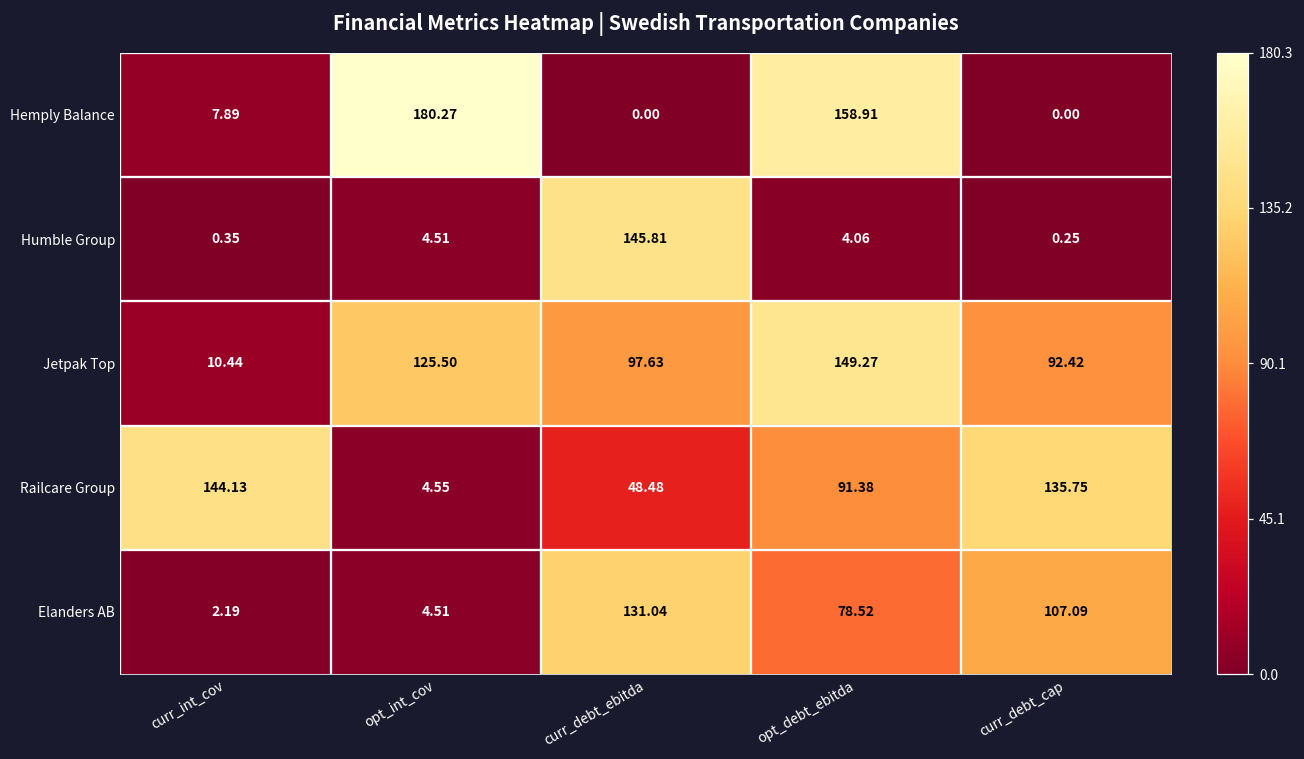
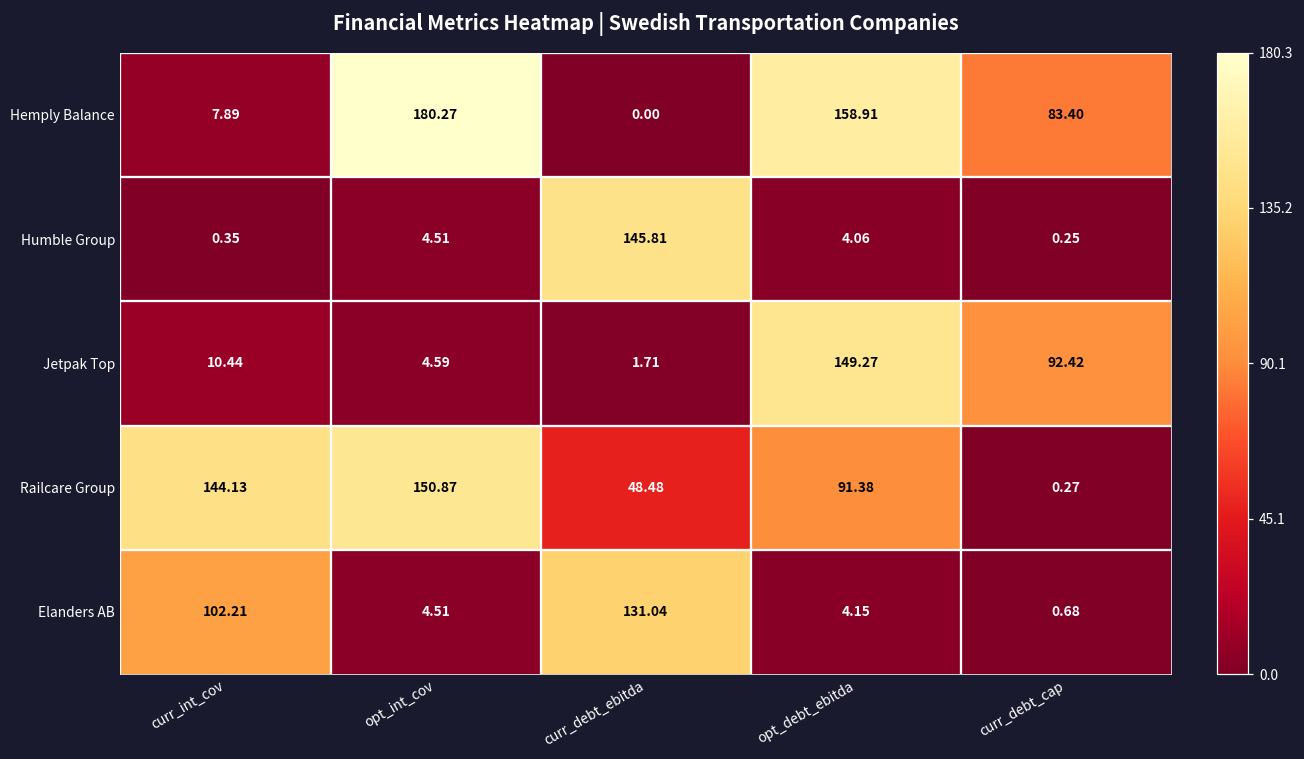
Hemply Balance, curr_debt_cap: 0.00 -> 83.40
Jetpak Top, opt_int_cov: 125.50 -> 4.59
Jetpak Top, curr_debt_ebitda: 97.63 -> 1.71
Railcare Group, opt_int_cov: 4.55 -> 150.87
Railcare Group, curr_debt_cap: 135.75 -> 0.27
Elanders AB, curr_int_cov: 2.19 -> 102.21
Elanders AB, opt_debt_ebitda: 78.52 -> 4.15
Elanders AB, curr_debt_cap: 107.09 -> 0.68
